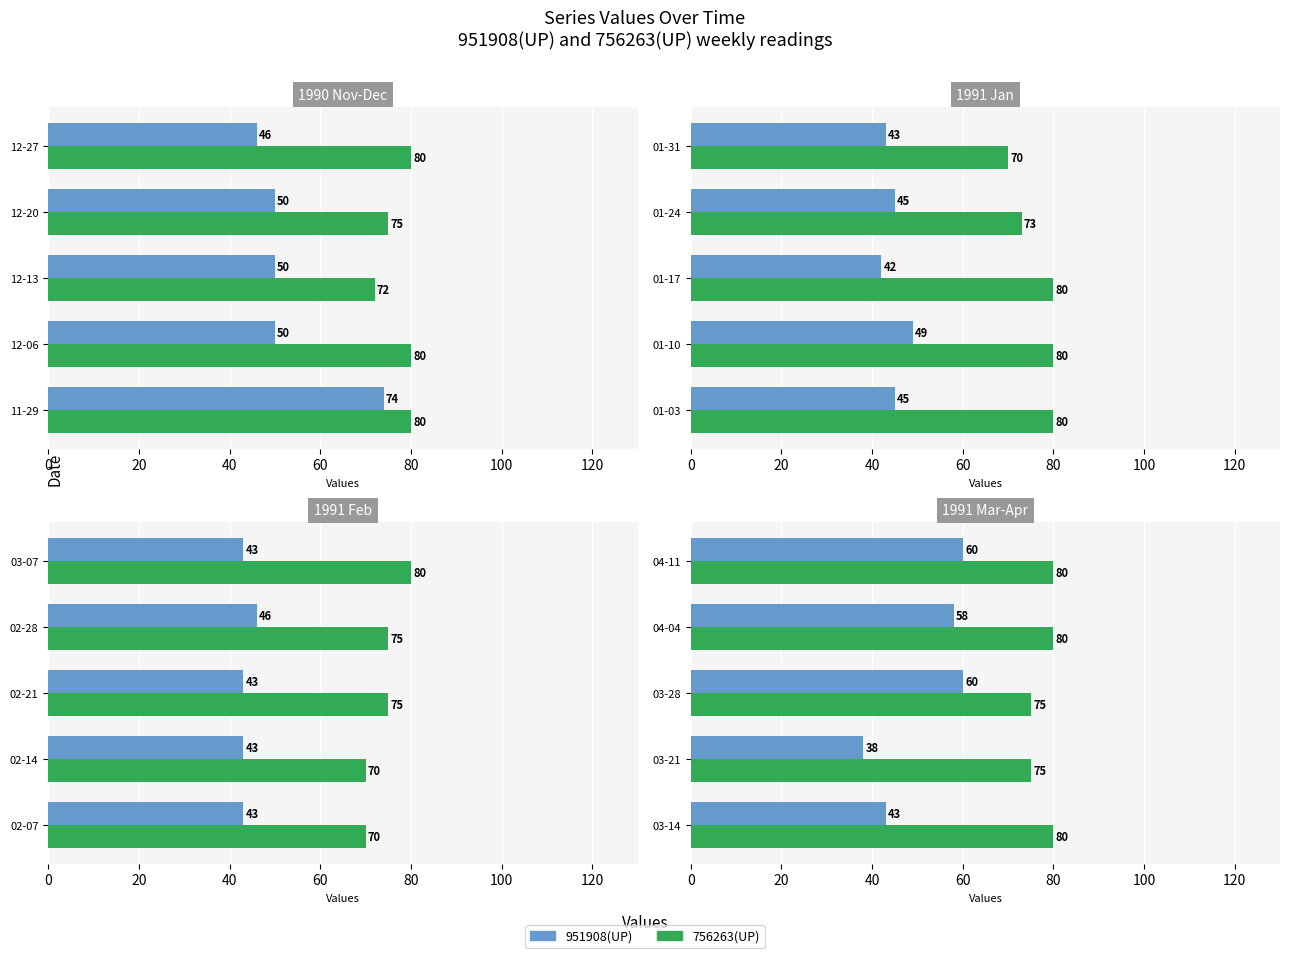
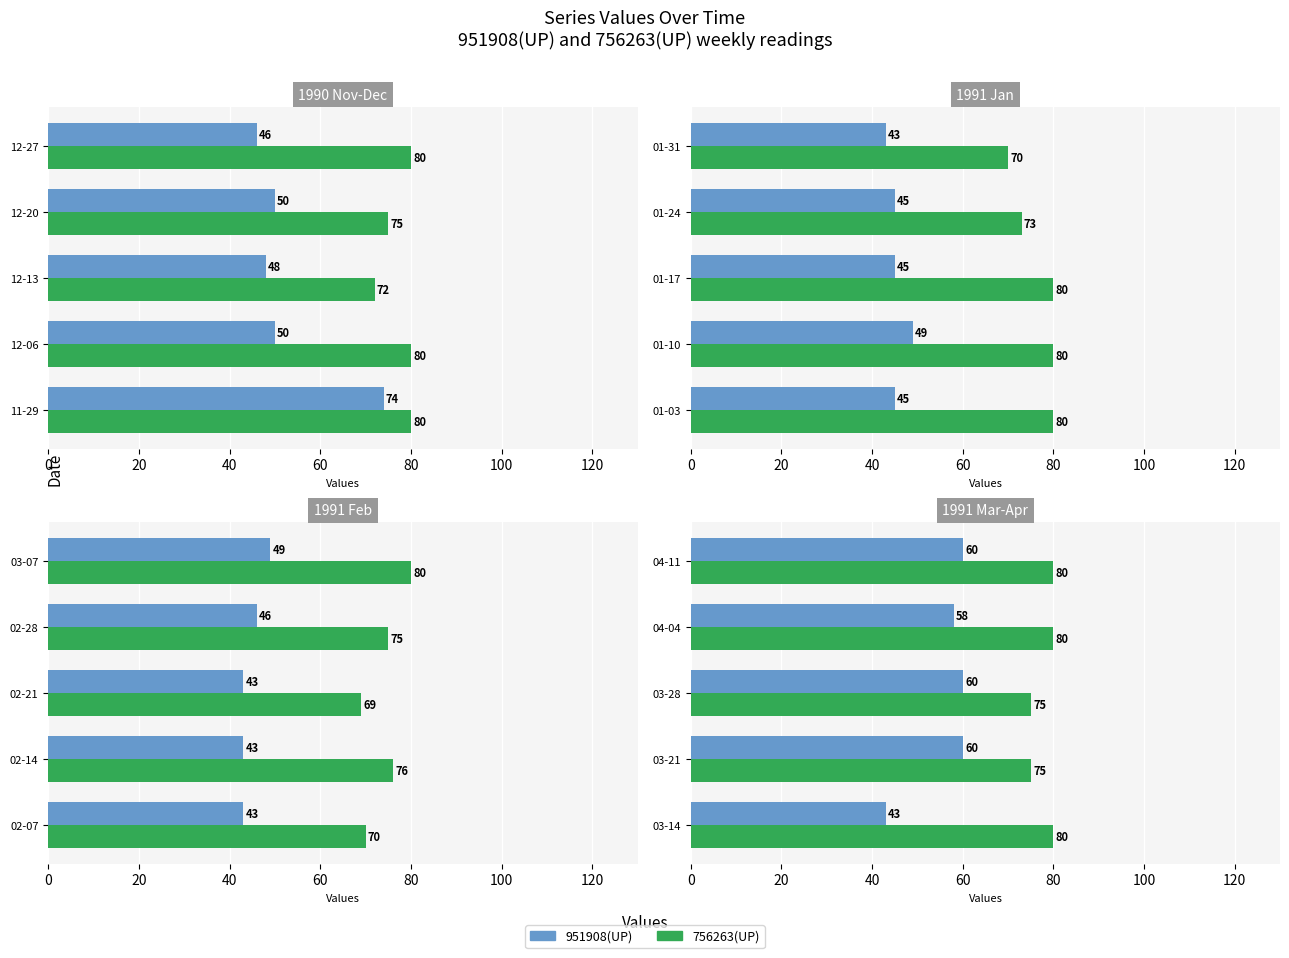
1990 Nov-Dec, 951908(UP), 12-13: 50 -> 48
1991 Jan, 951908(UP), 01-17: 42 -> 45
1991 Feb, 951908(UP), 03-07: 43 -> 49
1991 Feb, 756263(UP), 02-21: 75 -> 69
1991 Feb, 756263(UP), 02-14: 70 -> 76
1991 Mar-Apr, 951908(UP), 03-21: 38 -> 60
